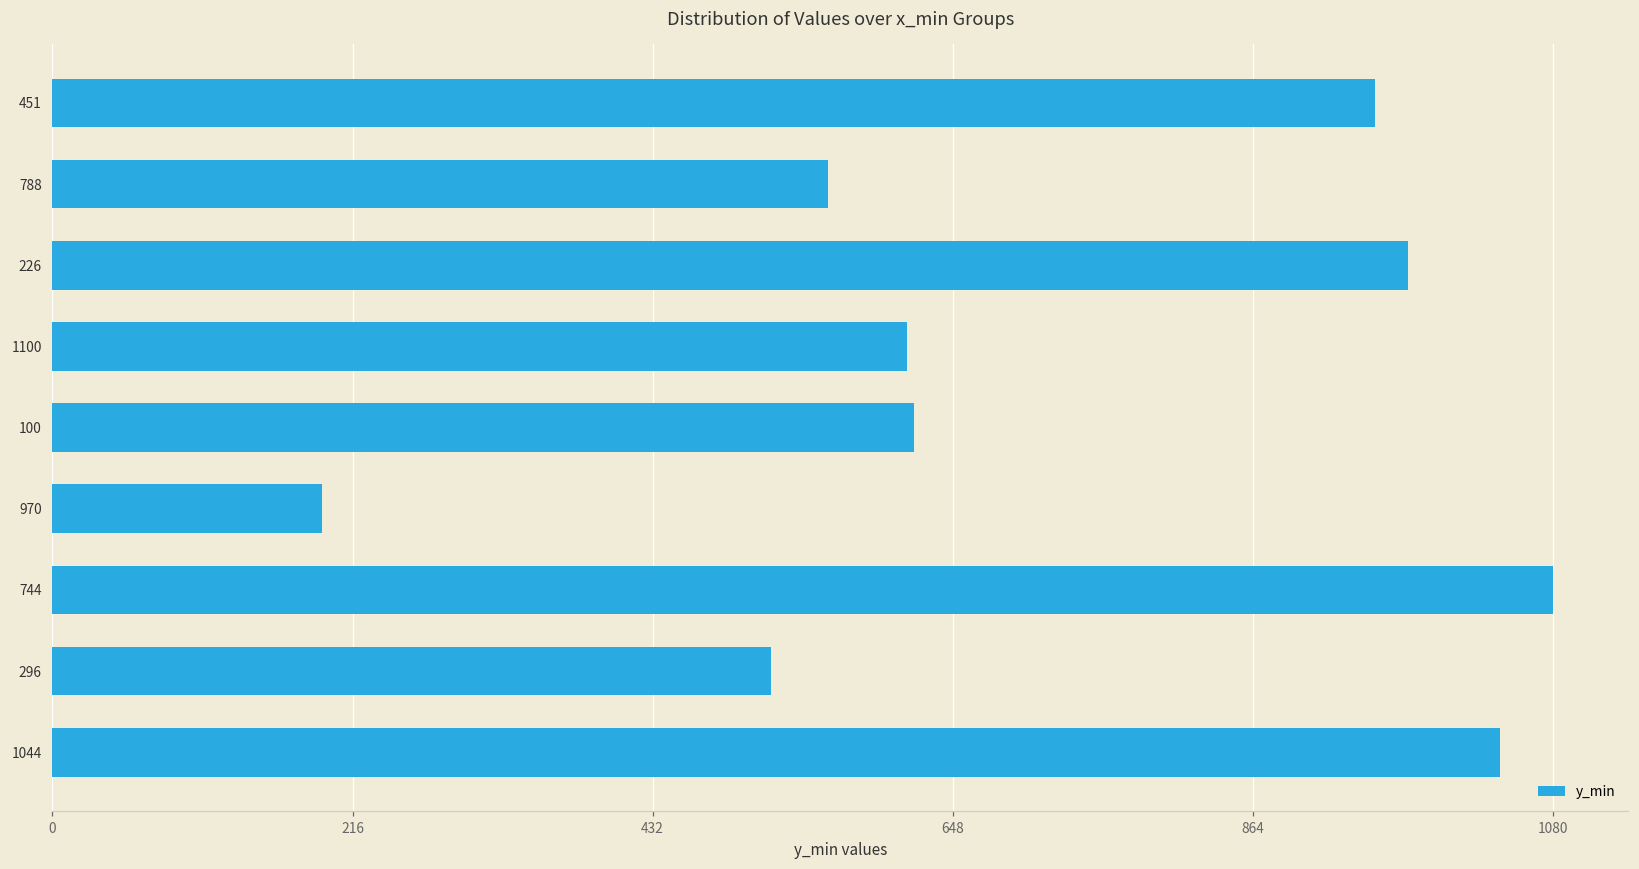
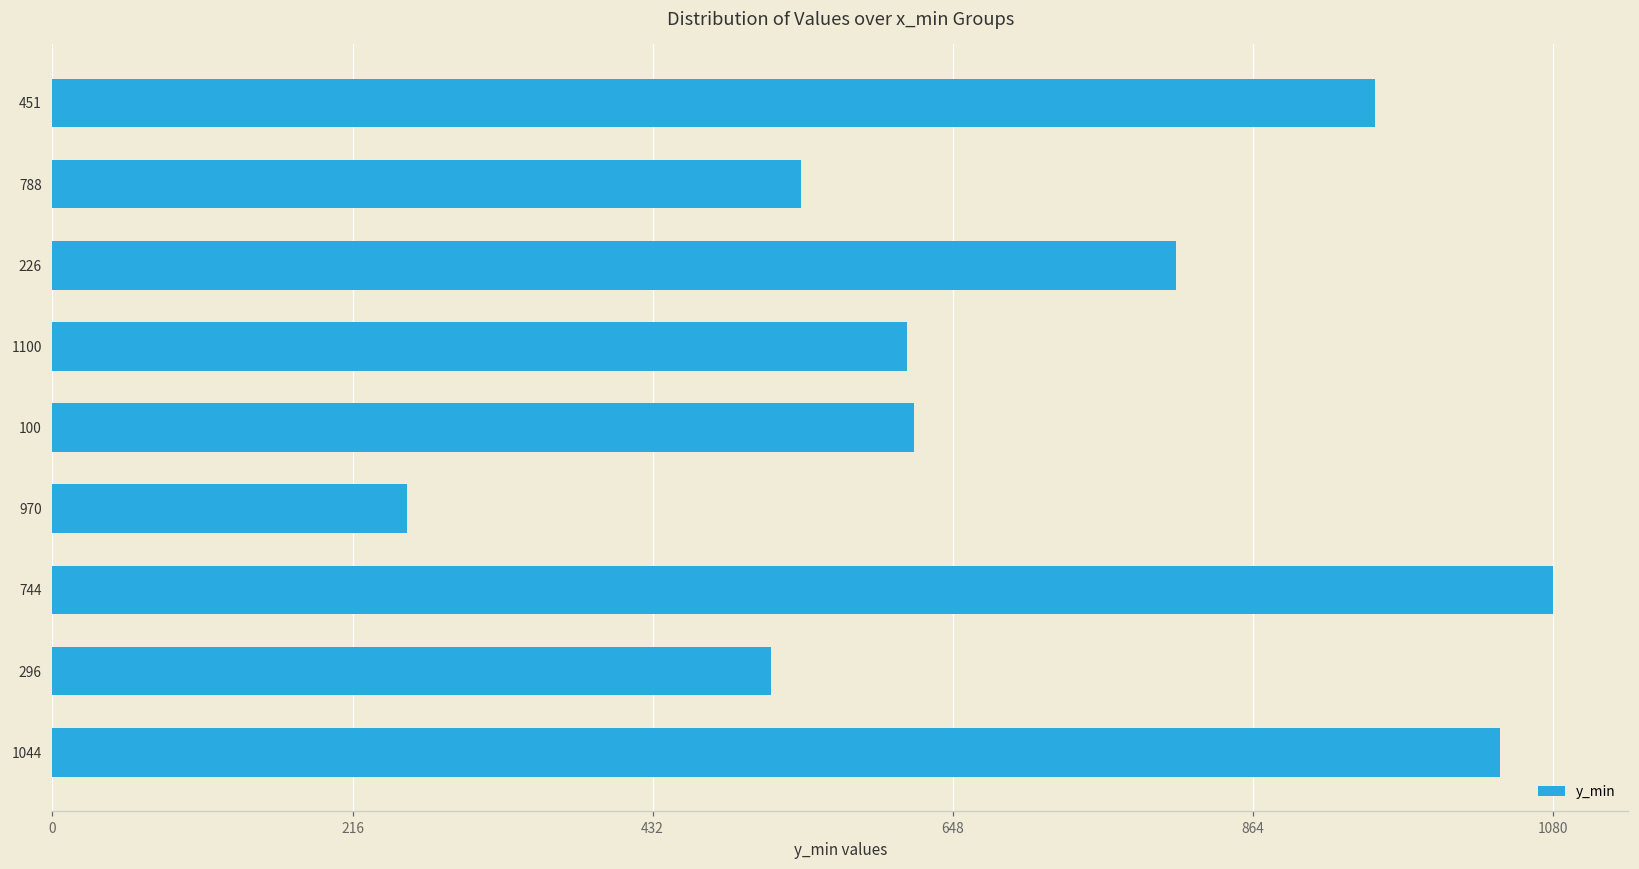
788: 558 -> 539
226: 976 -> 809
970: 194 -> 255
